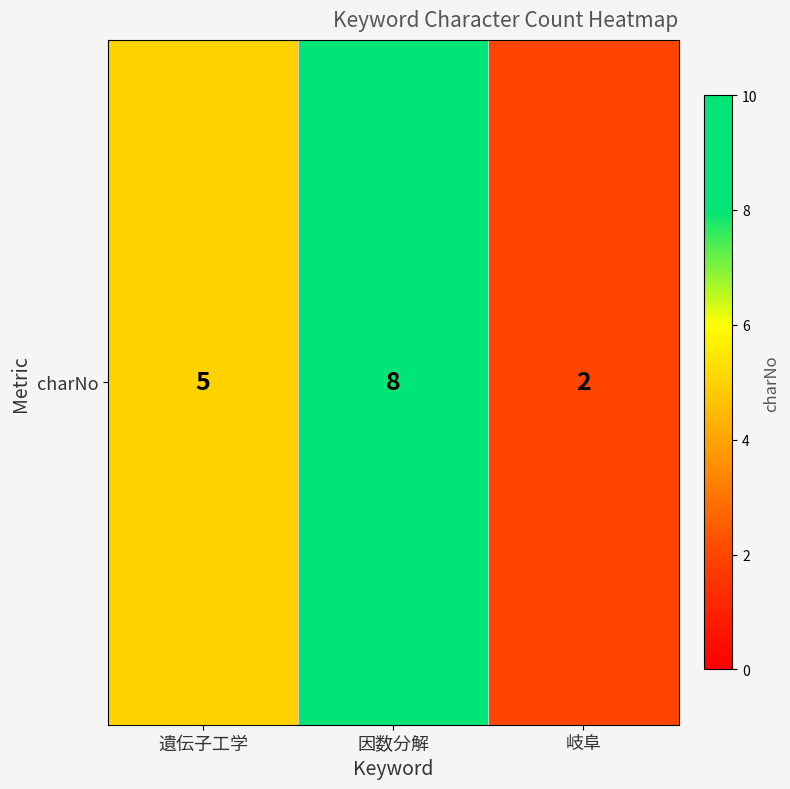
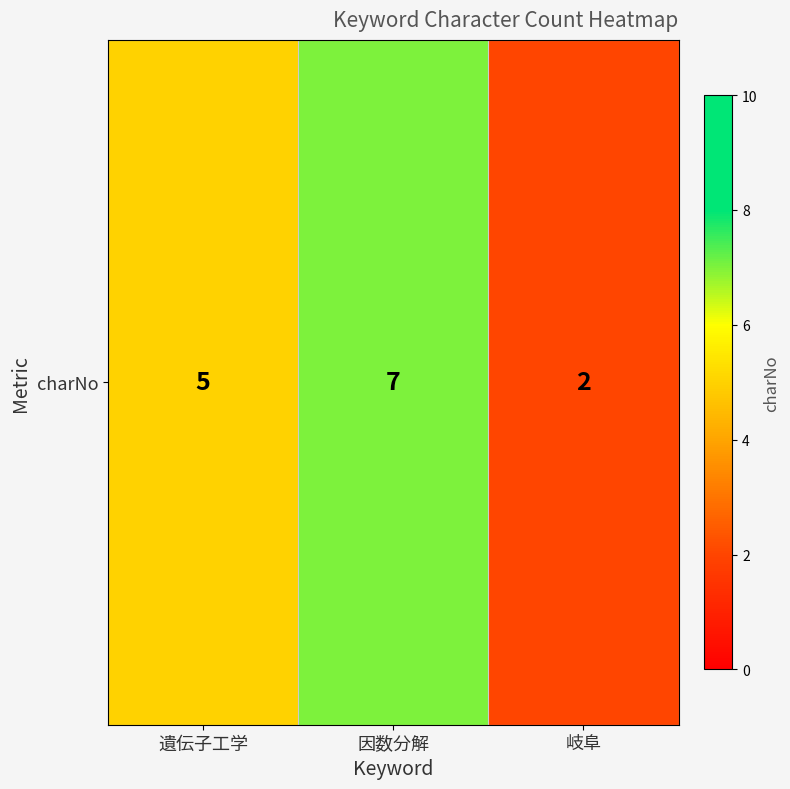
charNo, 因数分解: 8 -> 7
